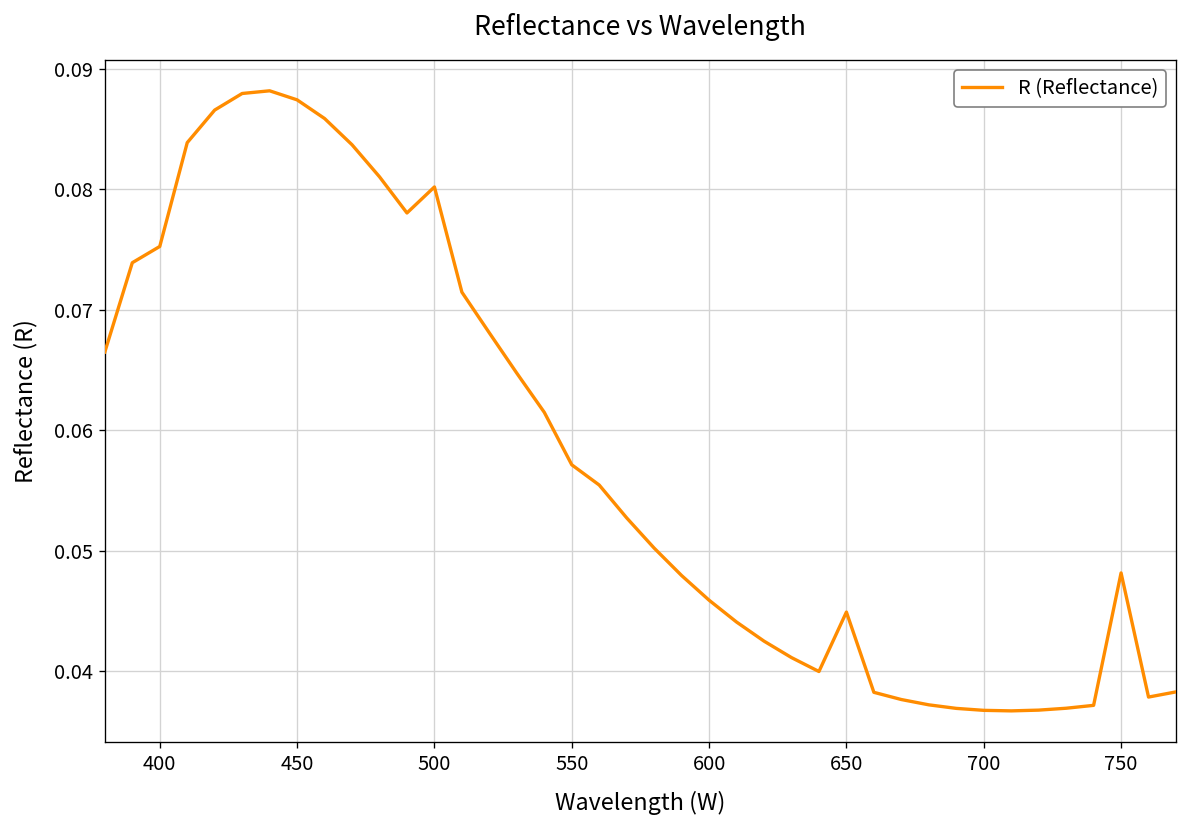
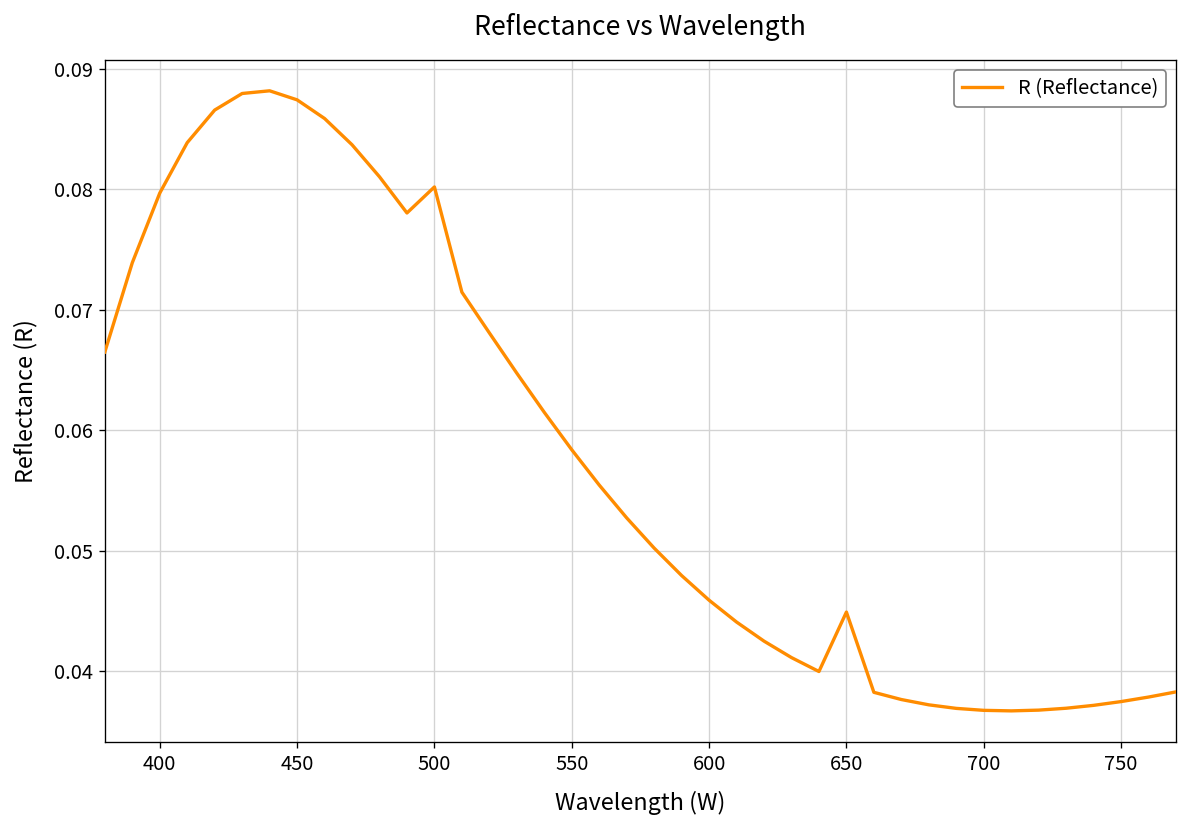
400: 0.0752 -> 0.0797
550: 0.0571 -> 0.0584
750: 0.0482 -> 0.0375
